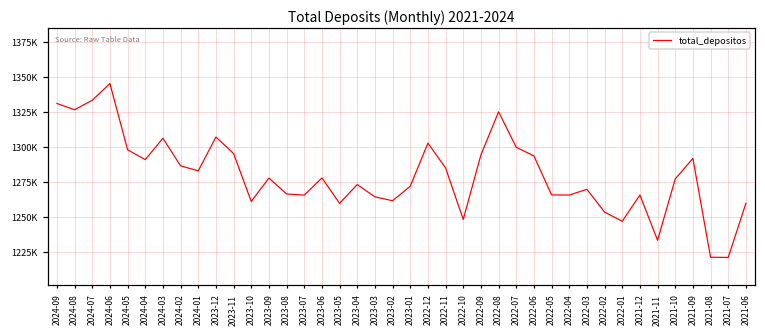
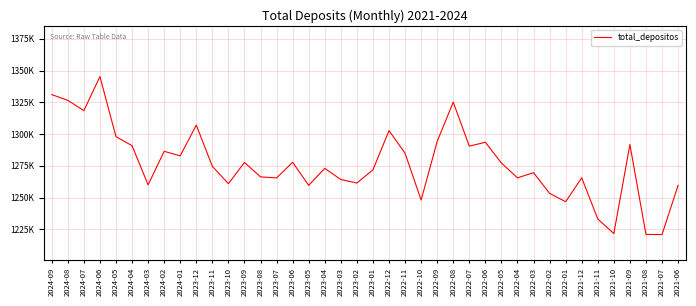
2024-07: 1333000 -> 1318000
2024-03: 1306000 -> 1260000
2023-11: 1295000 -> 1275000
2022-07: 1300000 -> 1291000
2022-05: 1266000 -> 1277000
2021-10: 1277000 -> 1222000
